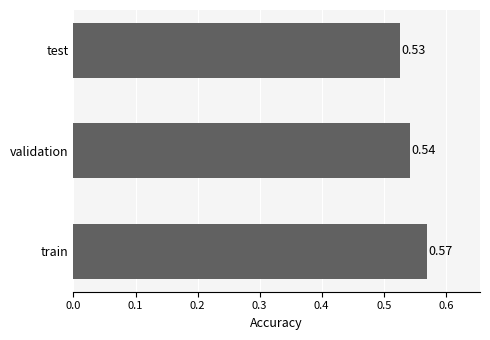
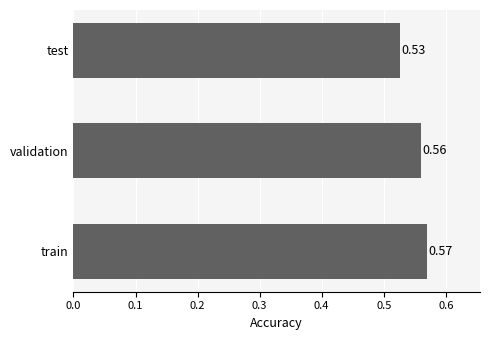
validation: 0.54 -> 0.56
